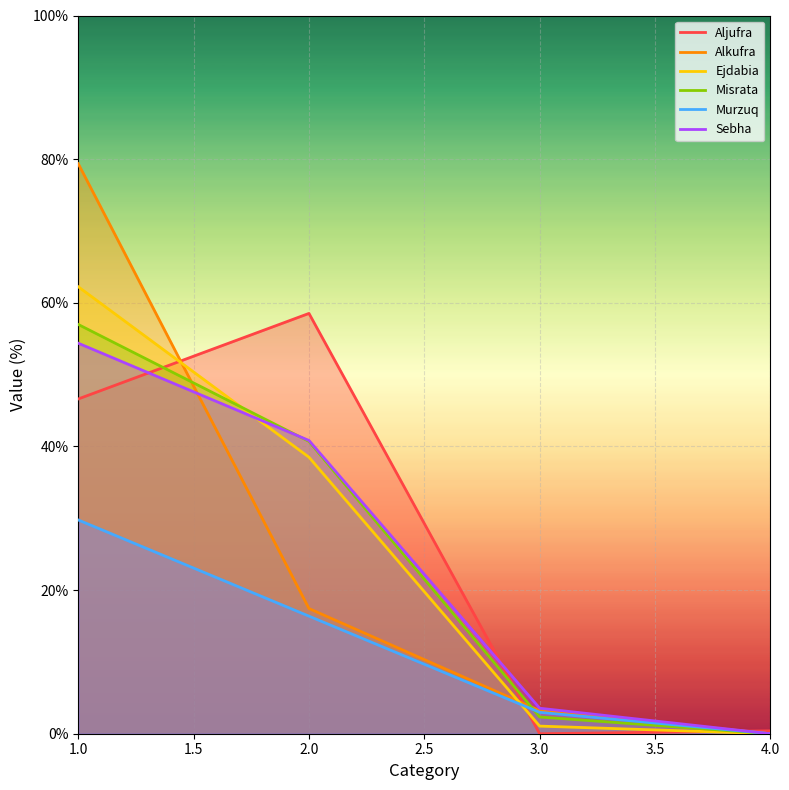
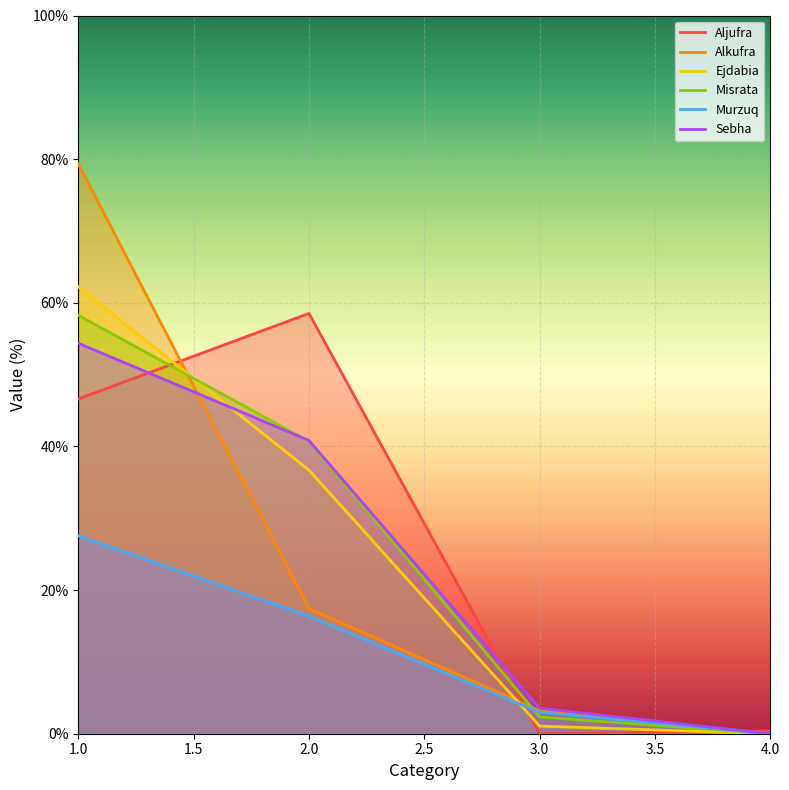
Misrata, 1.0: 57% -> 58%
Murzuq, 1.0: 30% -> 28%
Ejdabia, 2.0: 39% -> 37%
